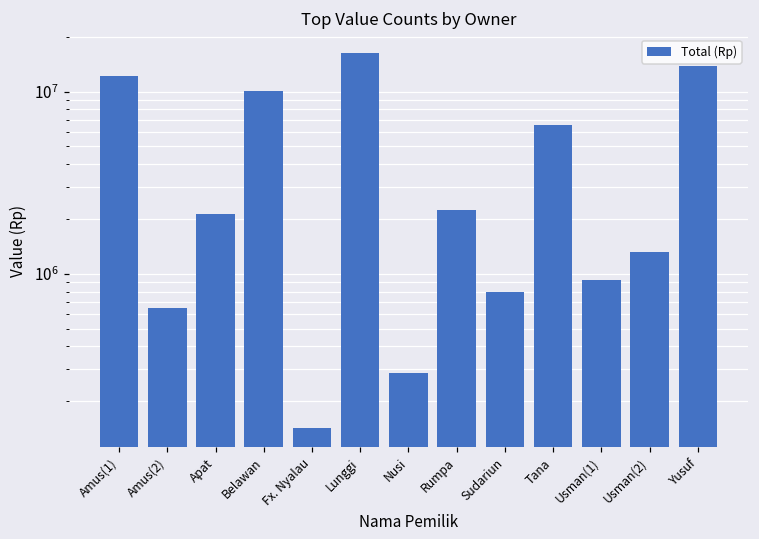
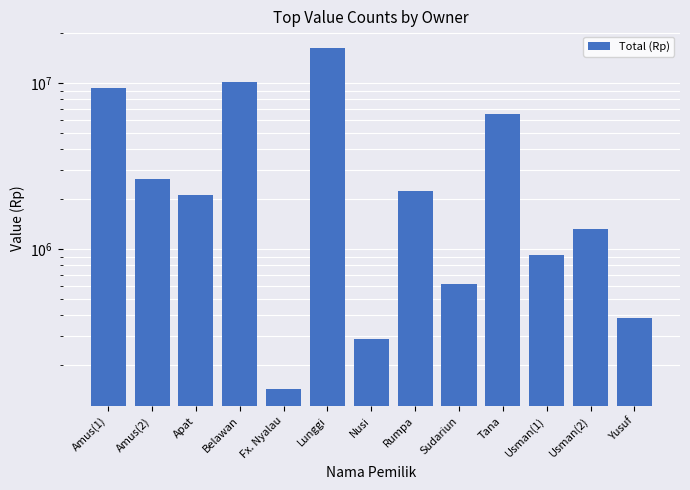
Amus(1): 12000000 -> 9000000
Amus(2): 650000 -> 2600000
Sudariun: 800000 -> 610000
Yusuf: 14000000 -> 390000
